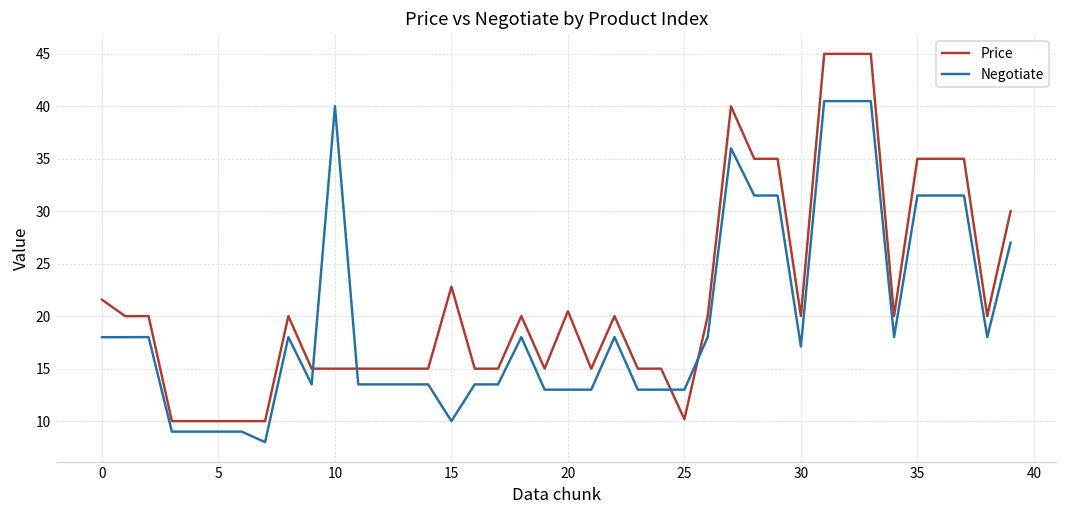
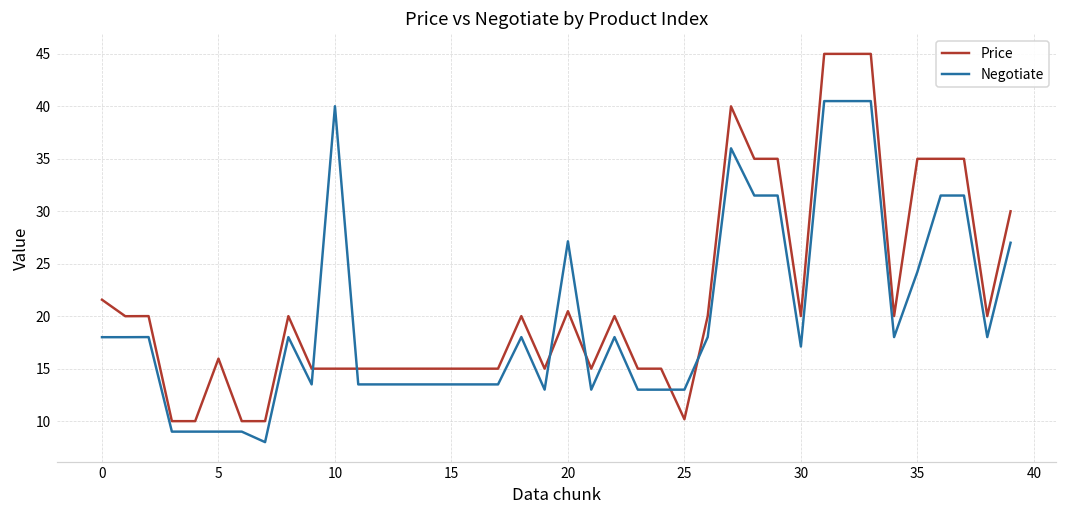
Price, 5: 10 -> 16
Price, 15: 23 -> 15
Negotiate, 15: 10 -> 13
Negotiate, 20: 13 -> 27
Negotiate, 35: 31 -> 24
